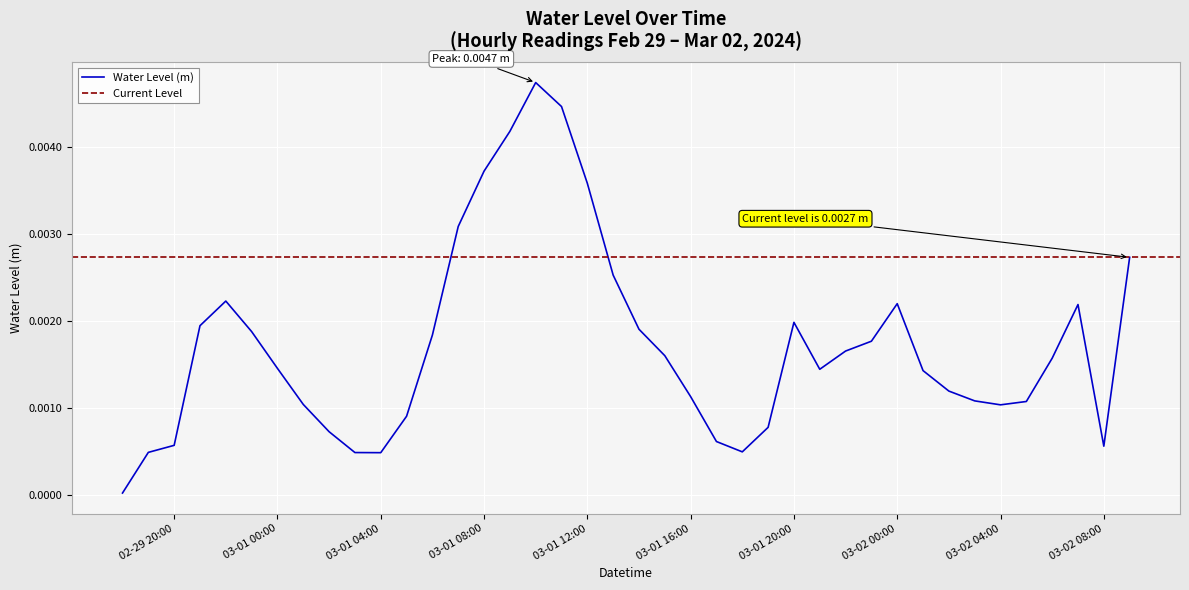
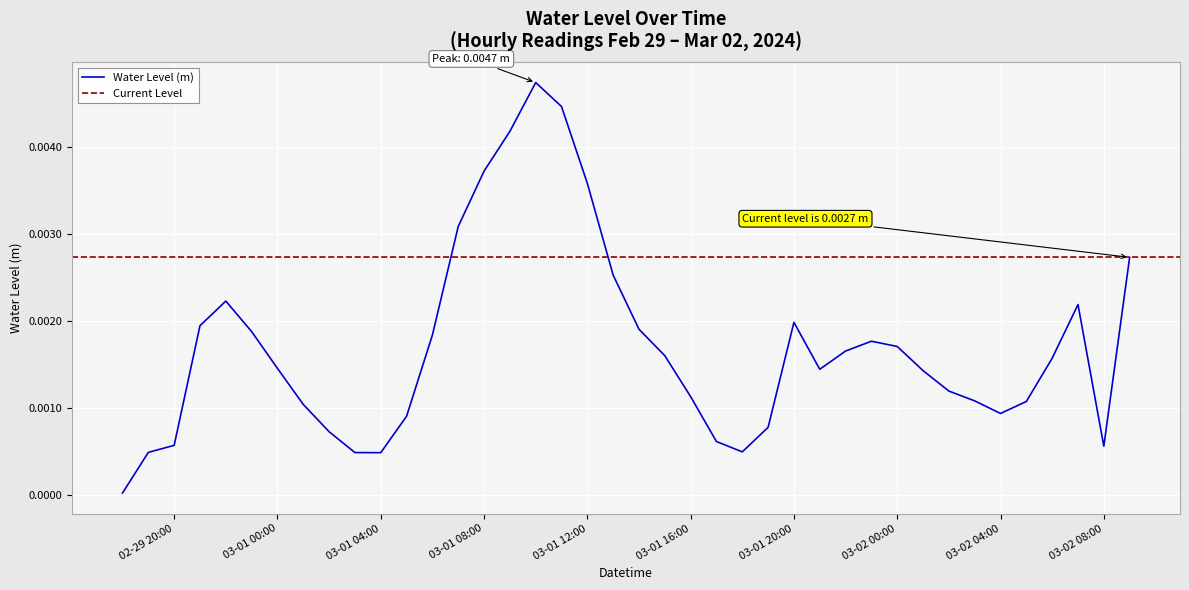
03-02 00:00: 0.0022 -> 0.0017
03-02 04:00: 0.0010 -> 0.0009
